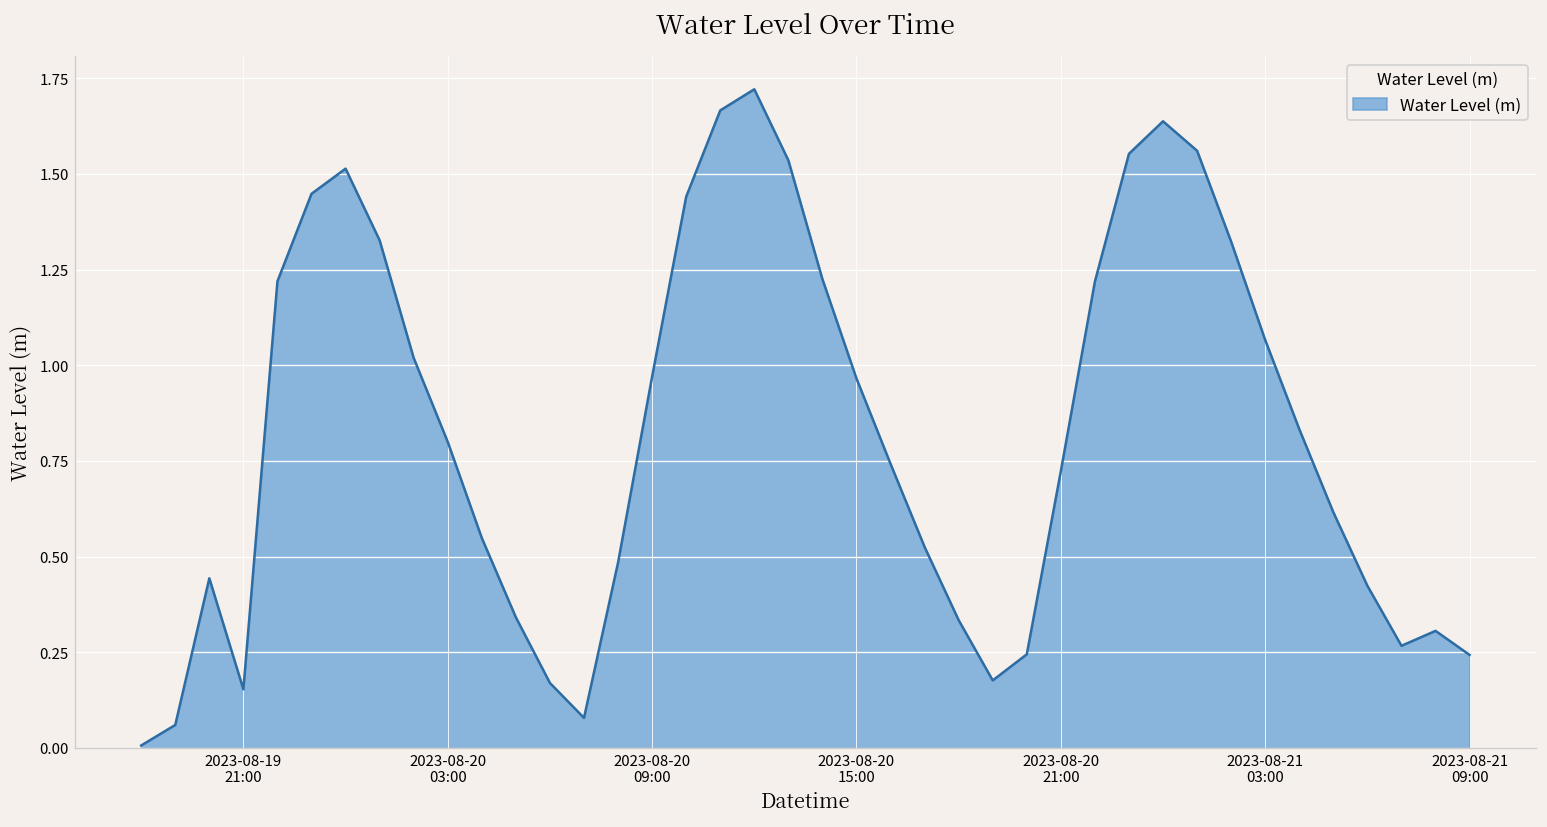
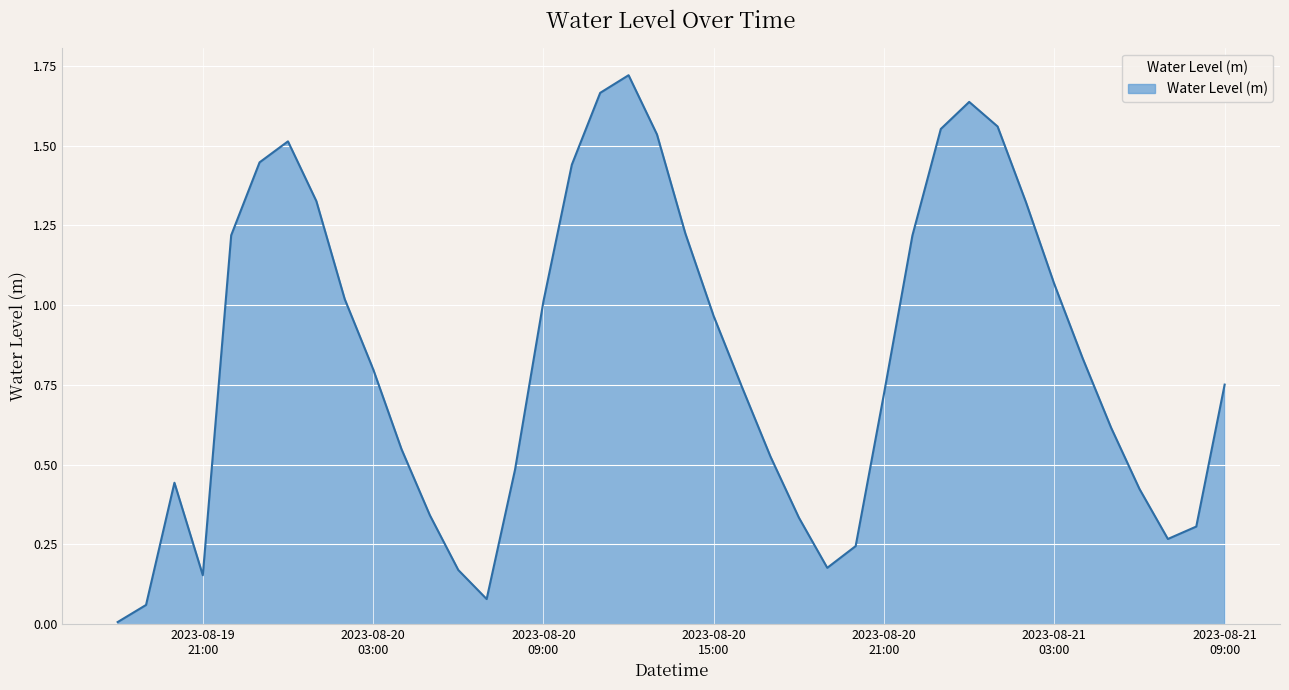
2023-08-20 09:00: 0.97 -> 1.01
2023-08-21 09:00: 0.24 -> 0.75
